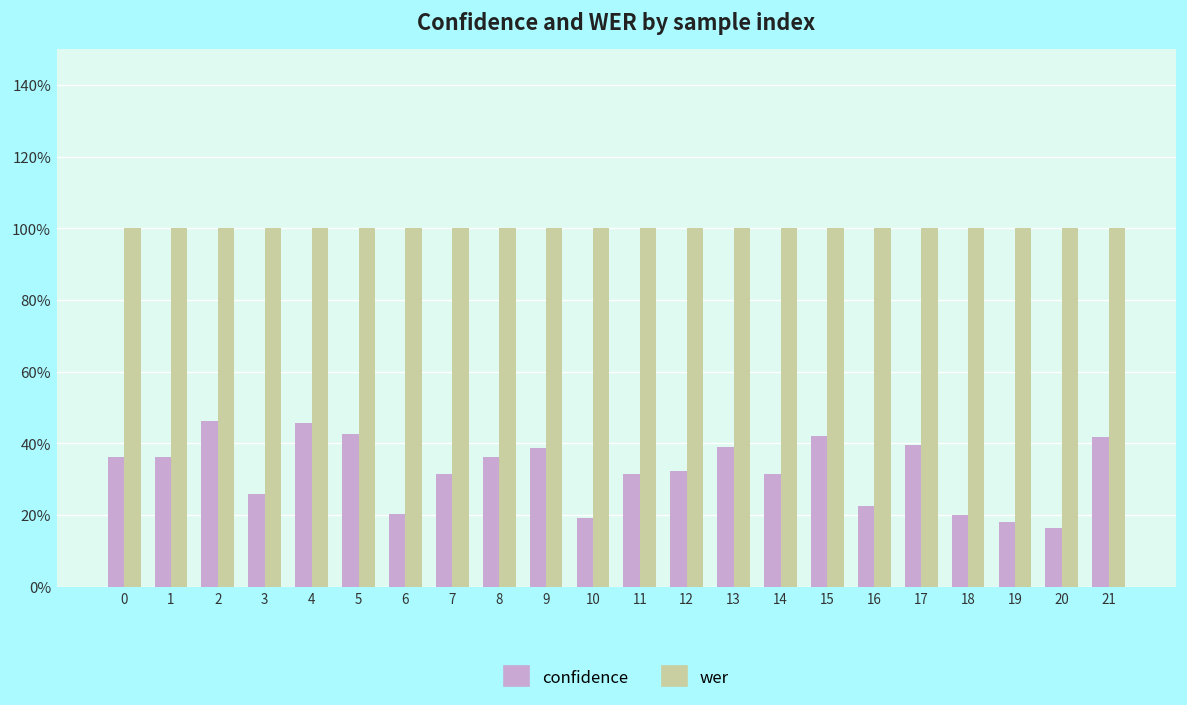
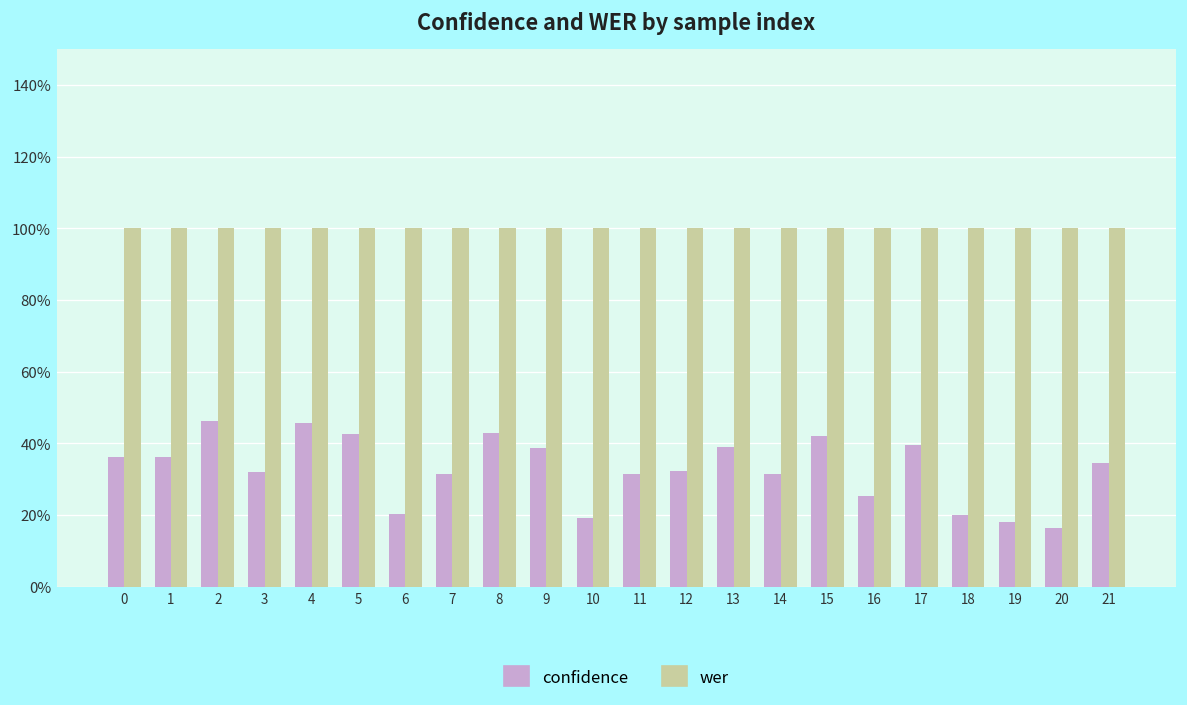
confidence, 3: 26% -> 32%
confidence, 8: 36% -> 43%
confidence, 16: 22% -> 25%
confidence, 21: 42% -> 34%
